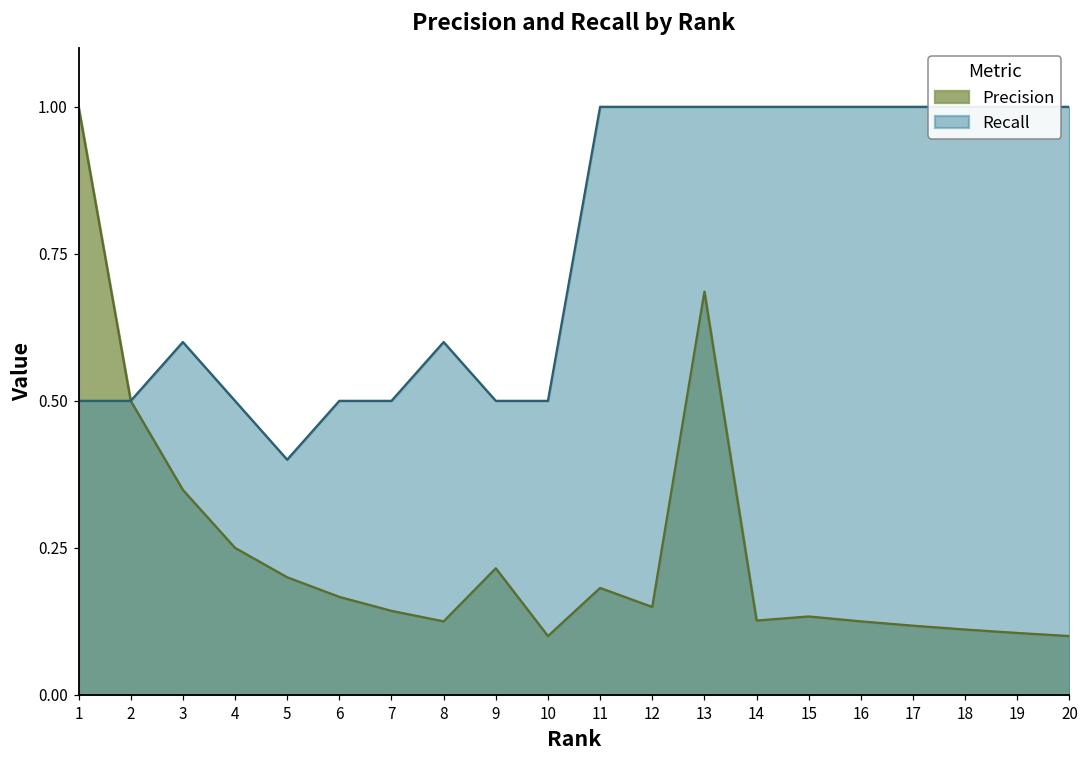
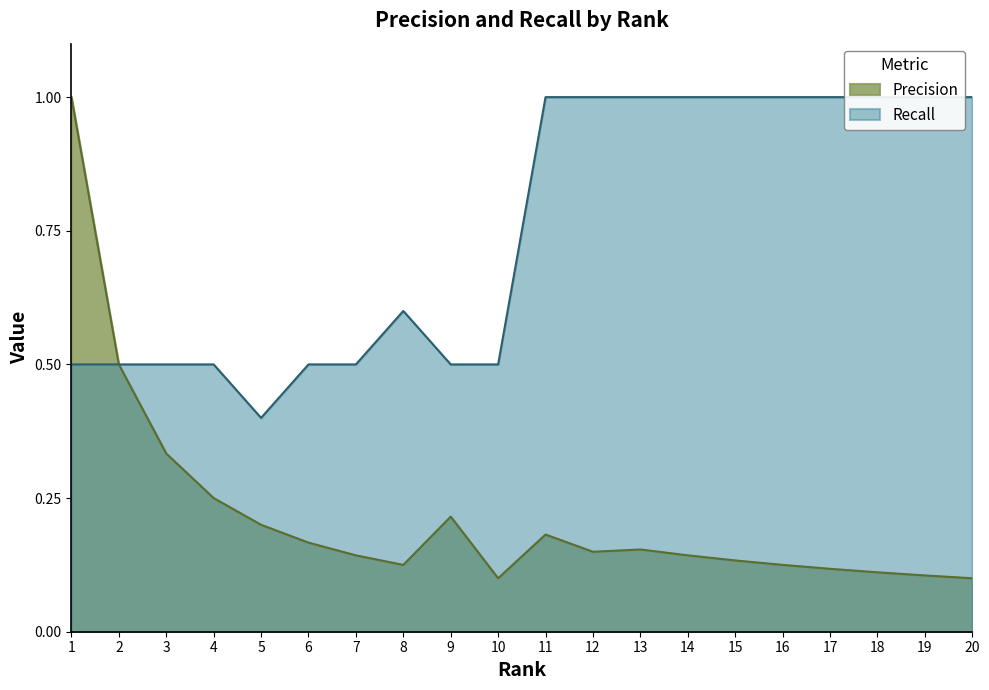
Precision, 3: 0.35 -> 0.33
Recall, 3: 0.6 -> 0.5
Precision, 13: 0.69 -> 0.15
Precision, 14: 0.13 -> 0.14
